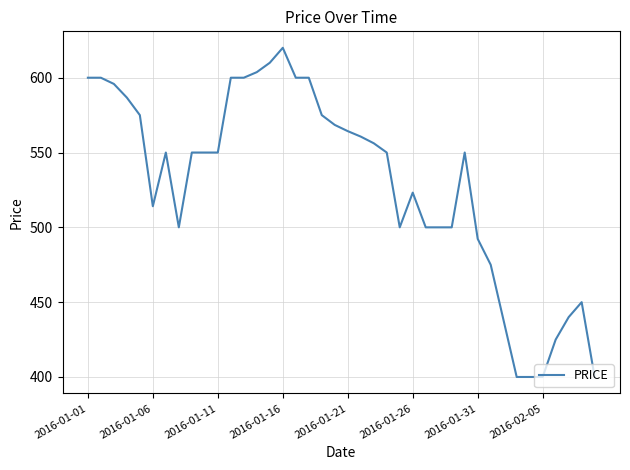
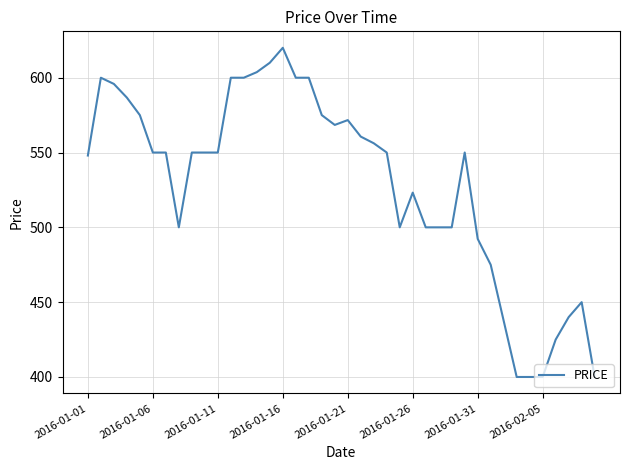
2016-01-01: 600 -> 548
2016-01-06: 514 -> 550
2016-01-21: 564 -> 572
